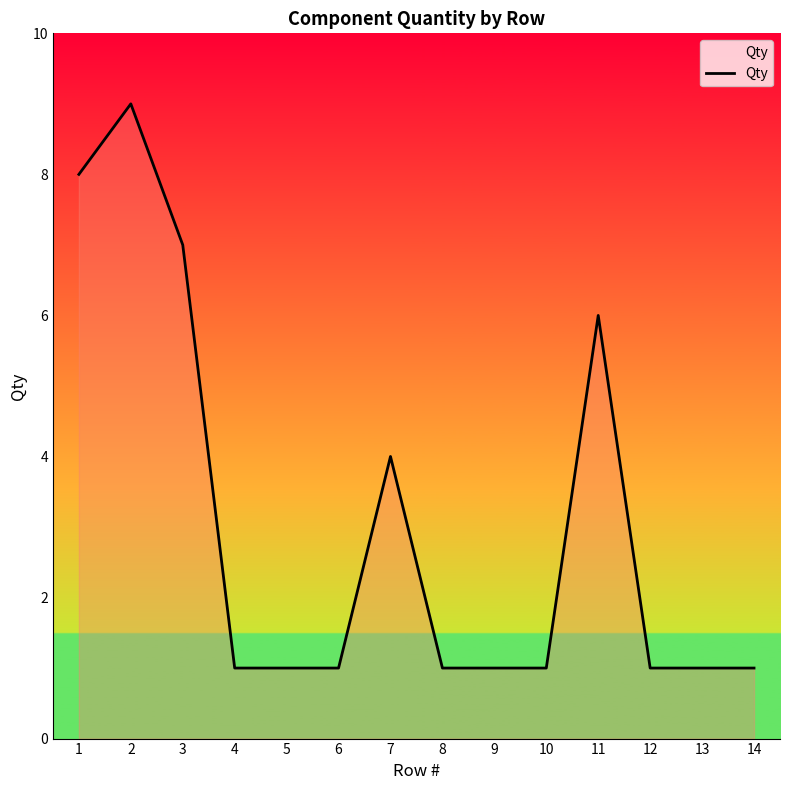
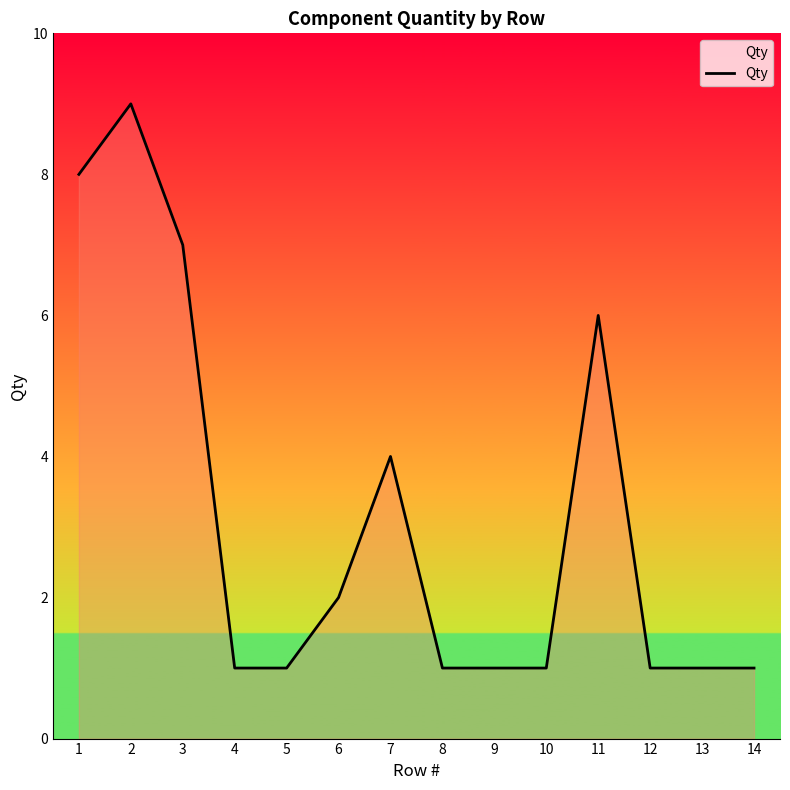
6: 1 -> 2
